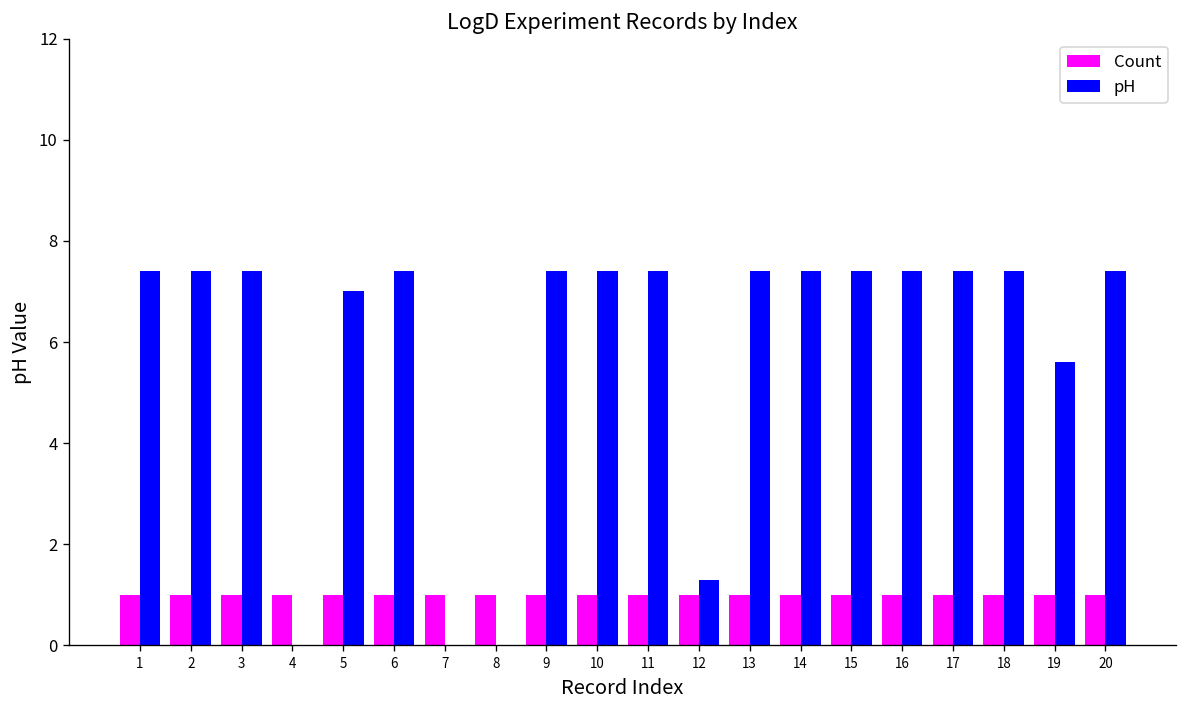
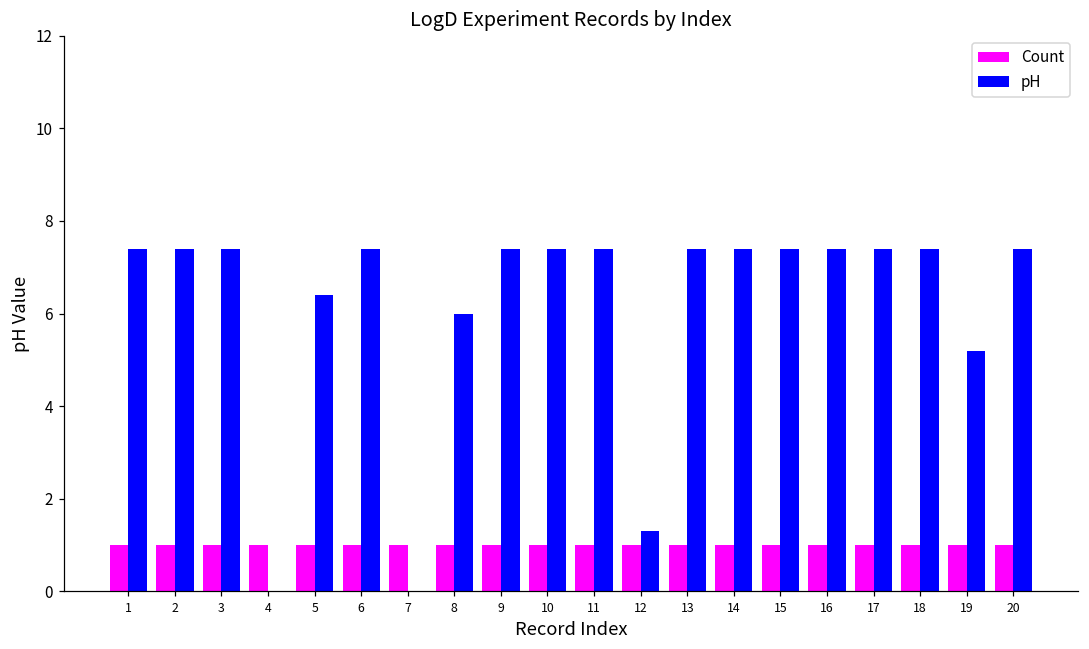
pH, 5: 7.0 -> 6.4
pH, 8: 0 -> 6
pH, 19: 5.6 -> 5.2
